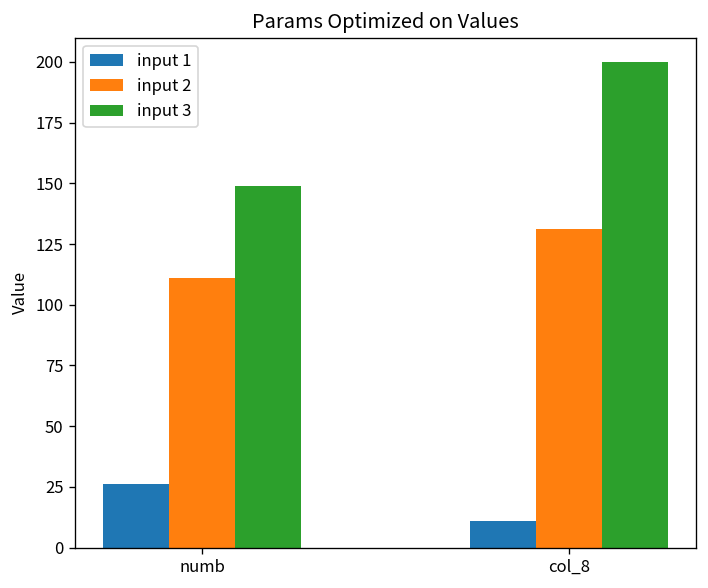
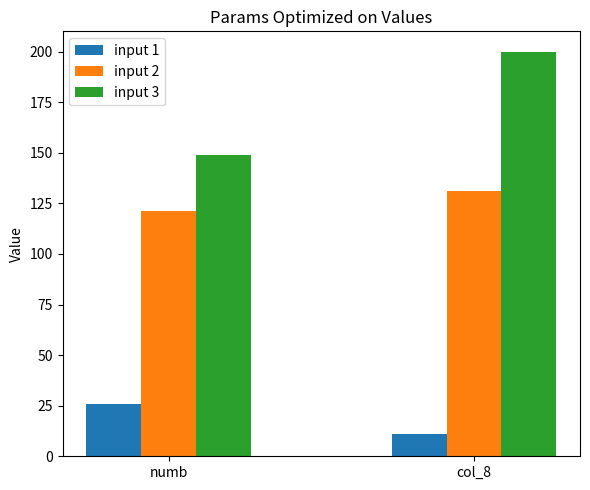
input 2, numb: 111 -> 121
